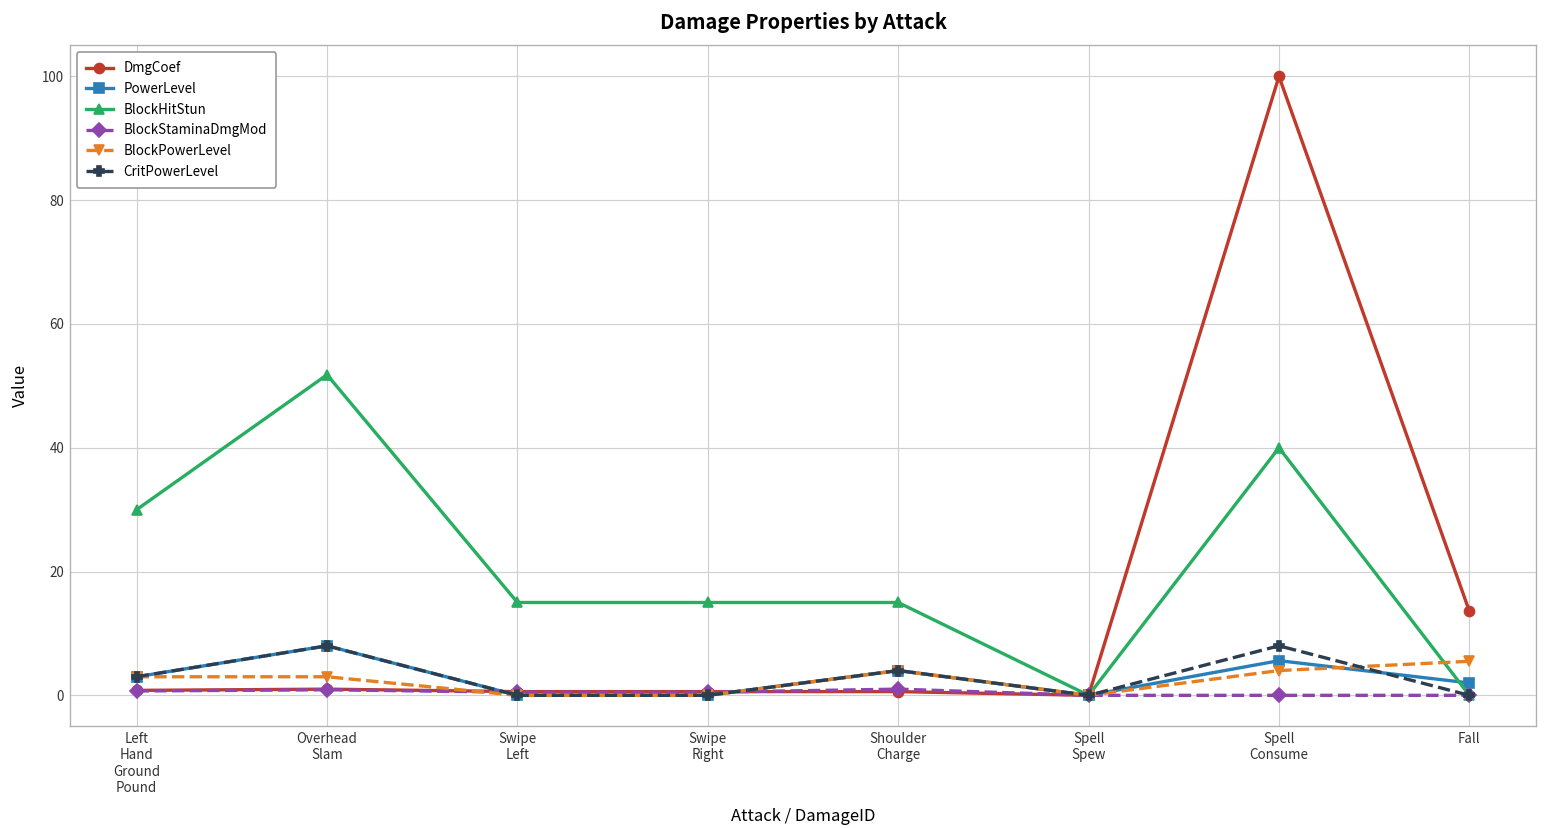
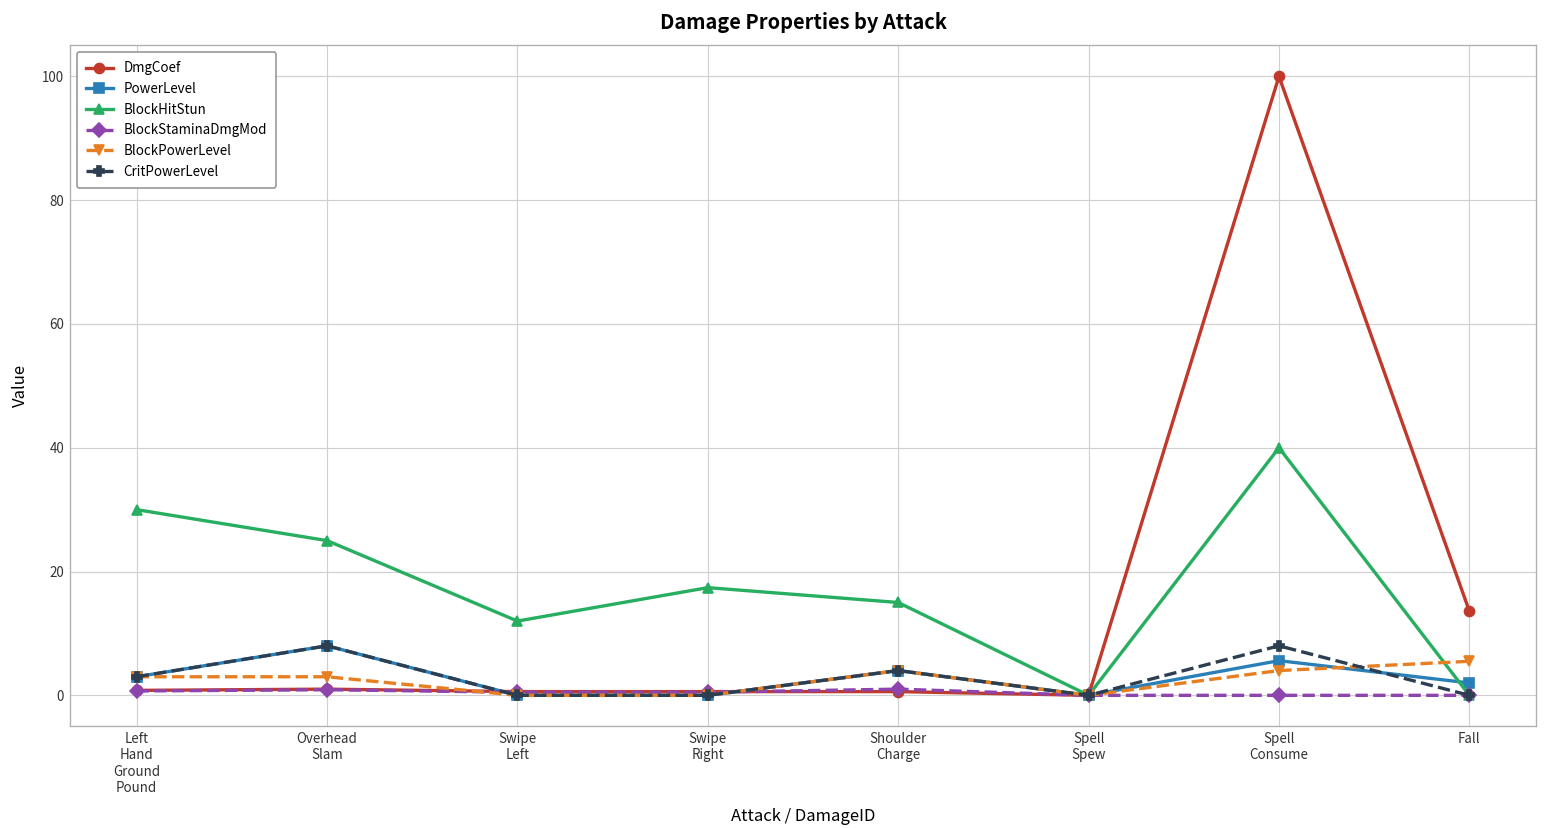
BlockHitStun, Overhead Slam: 52 -> 25
BlockHitStun, Swipe Left: 15 -> 12
BlockHitStun, Swipe Right: 15 -> 17
